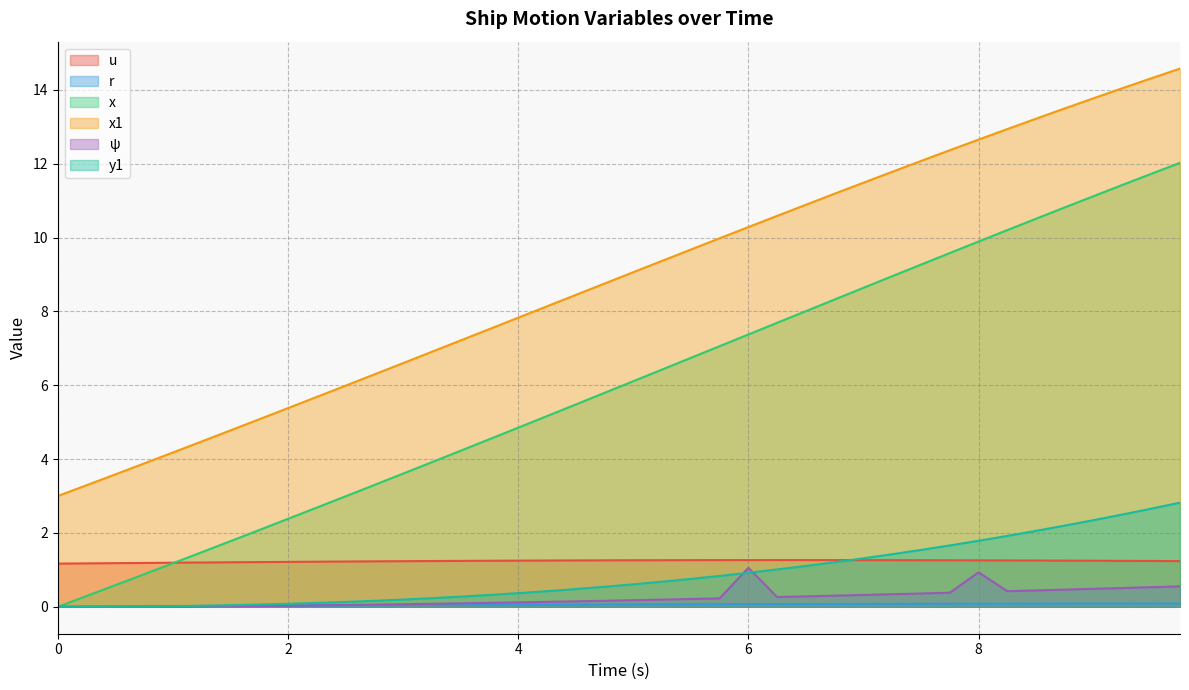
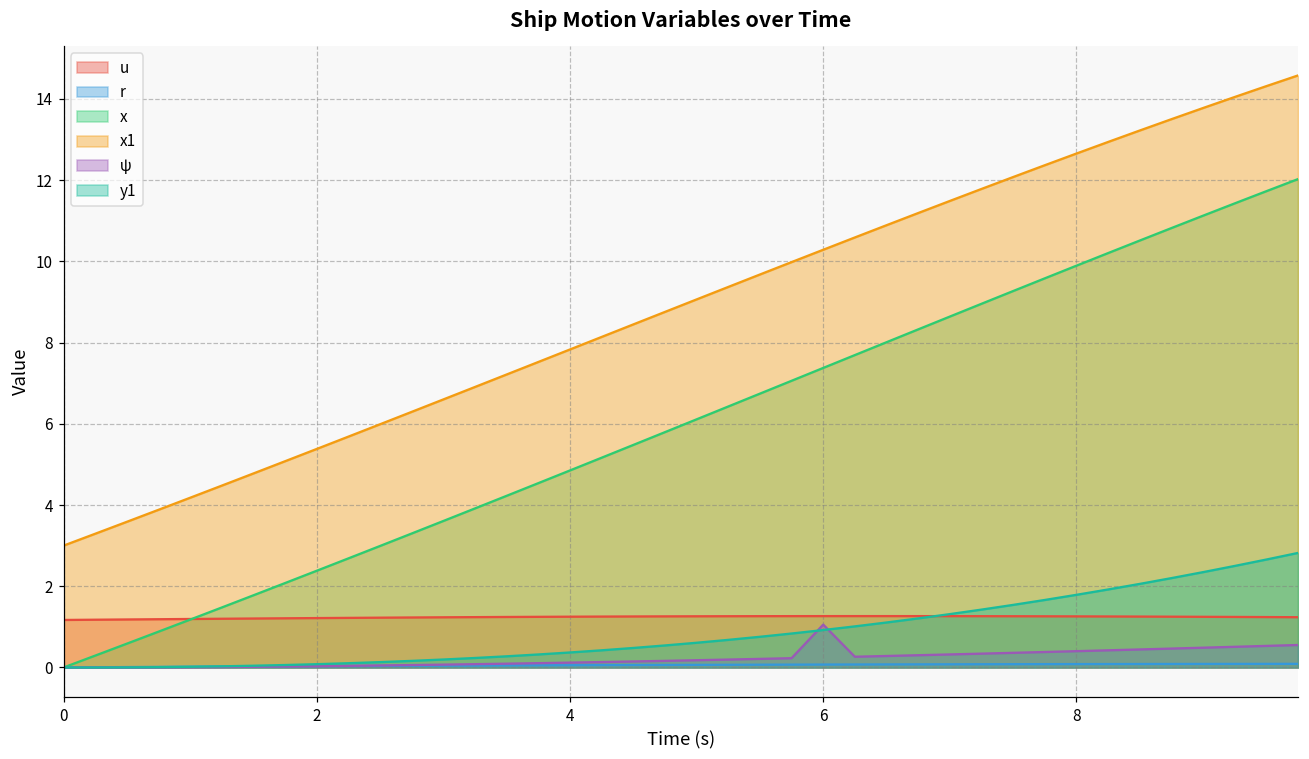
ψ, 8: 0.9 -> 0.4
